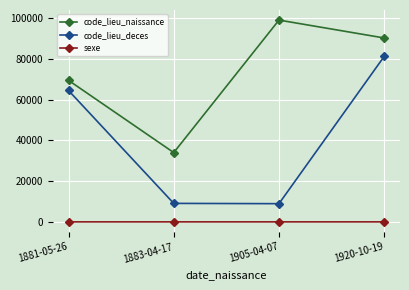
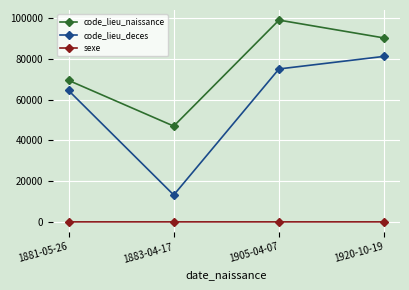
code_lieu_naissance, 1883-04-17: 34000 -> 47000
code_lieu_deces, 1883-04-17: 9000 -> 13000
code_lieu_deces, 1905-04-07: 9000 -> 75000
